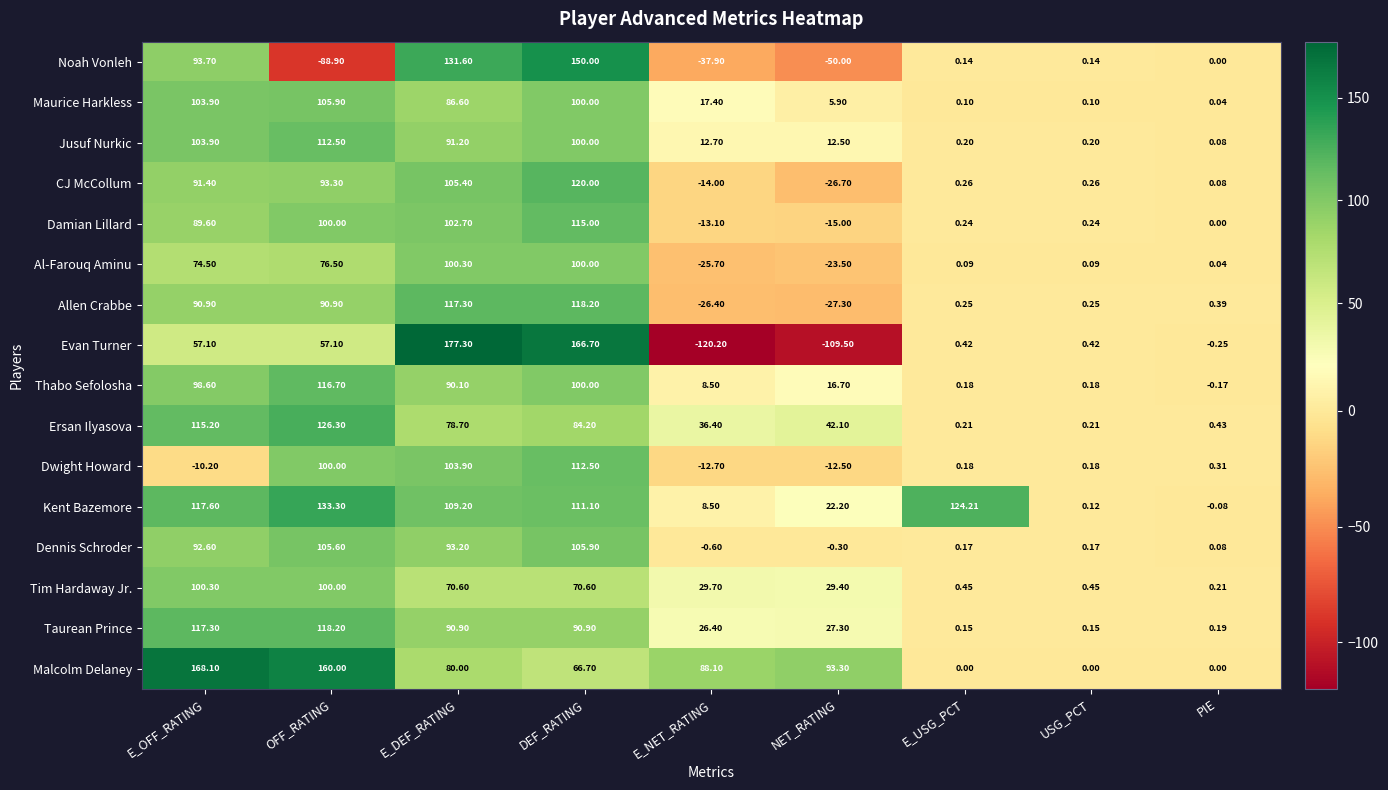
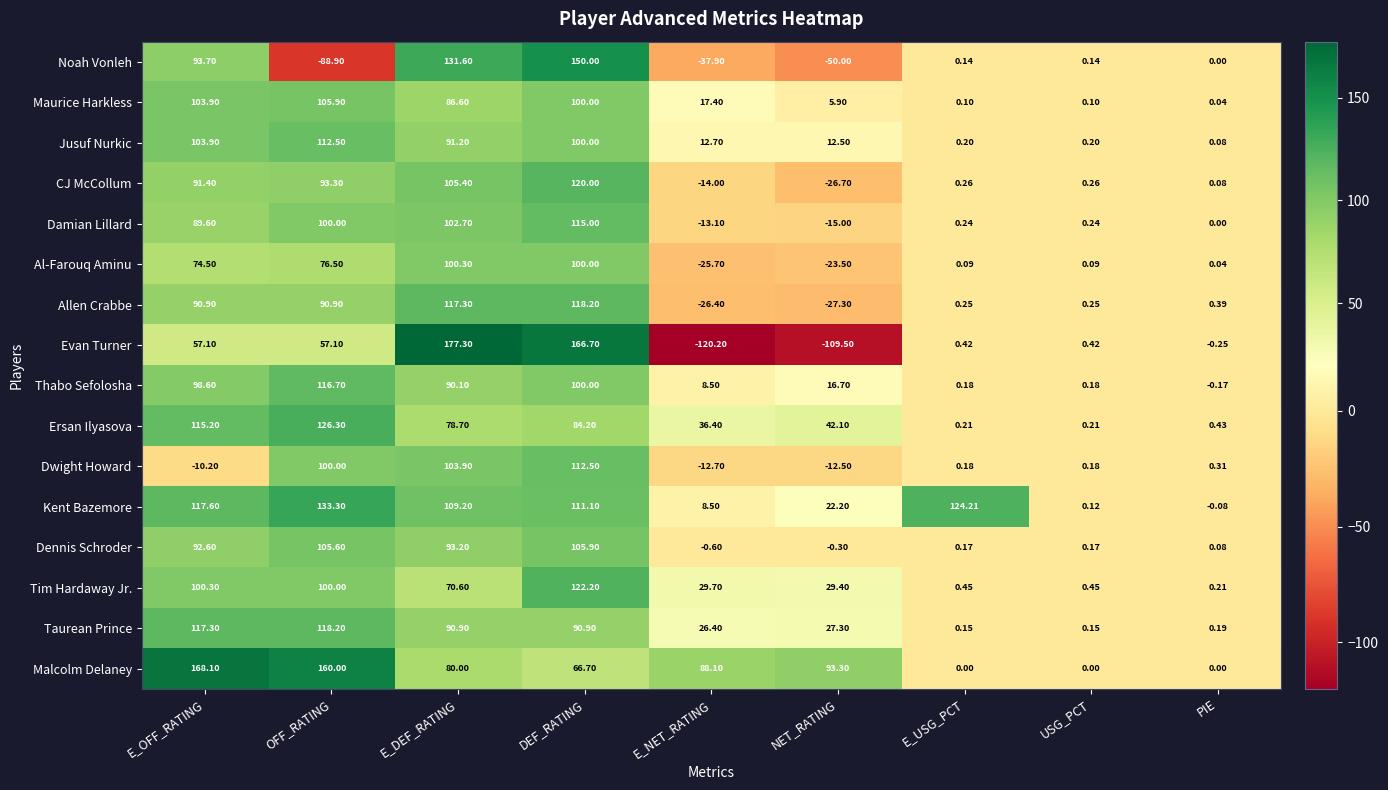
Tim Hardaway Jr., DEF_RATING: 70.60 -> 122.20
